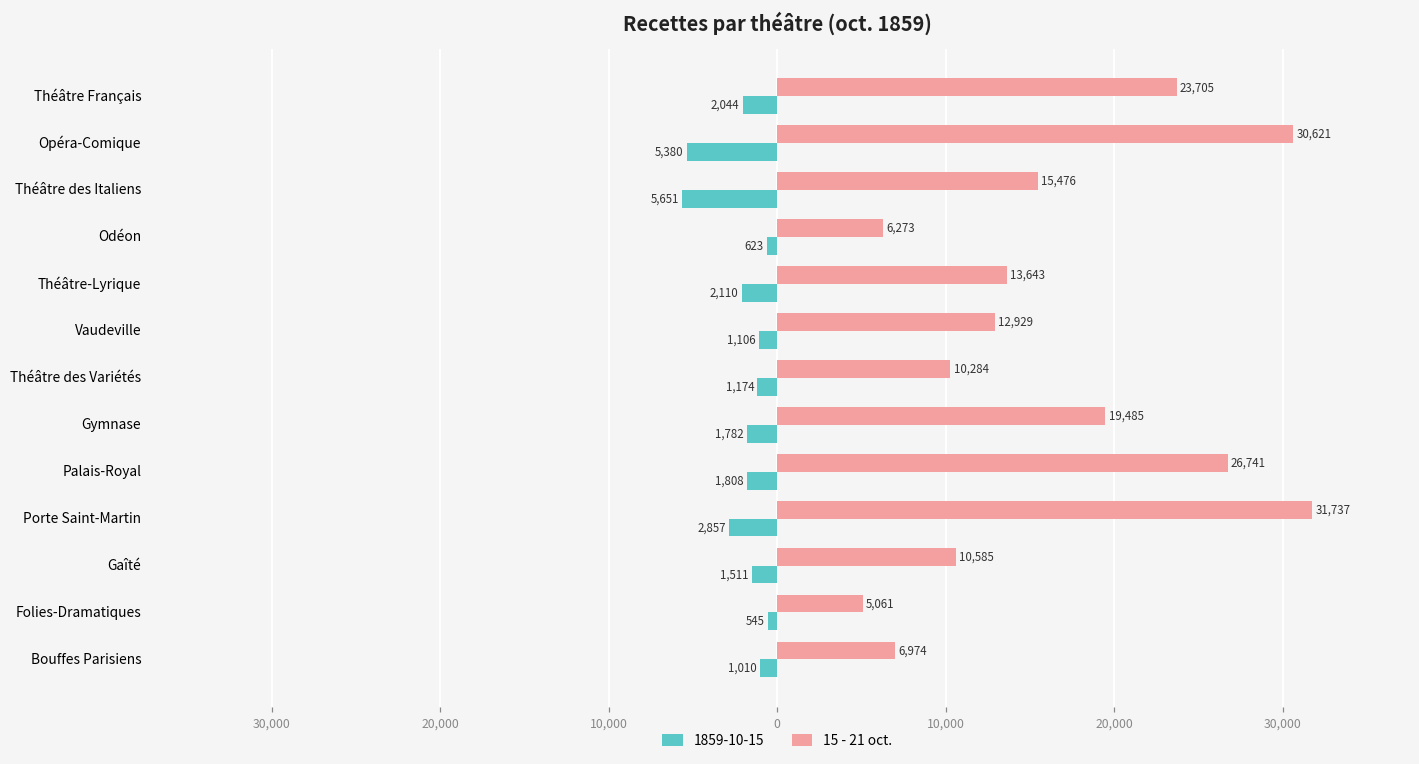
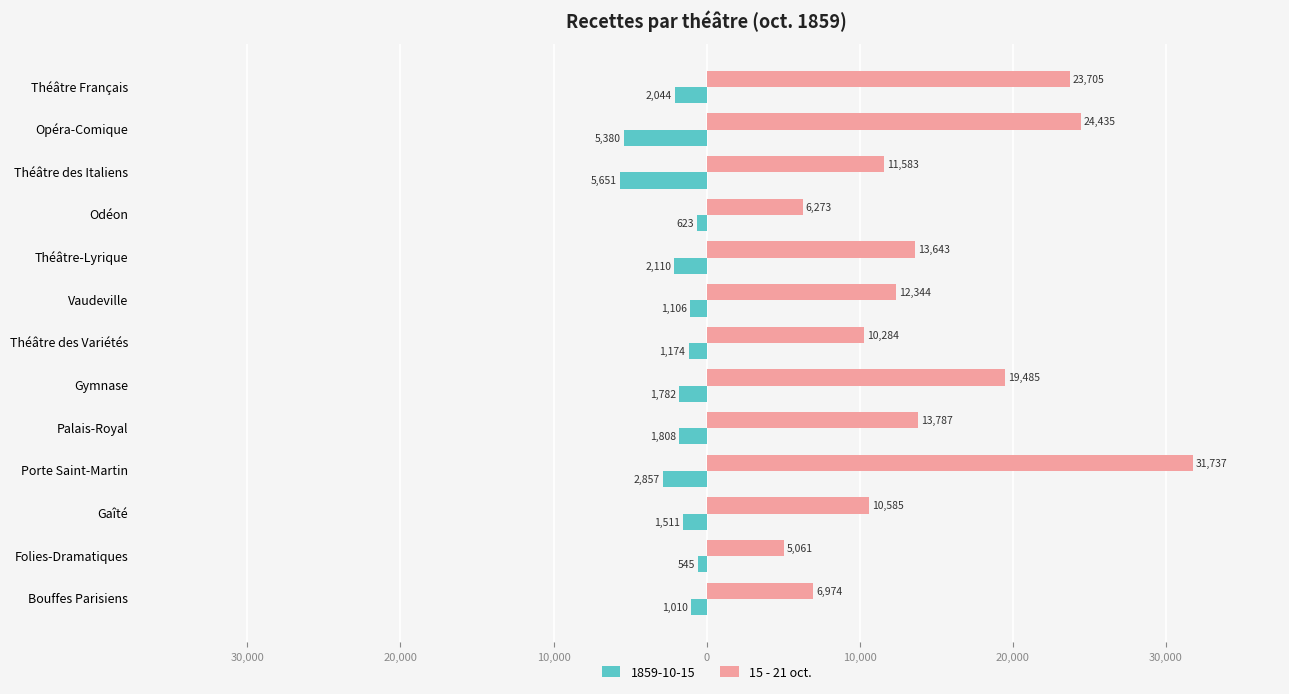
15 - 21 oct., Opéra-Comique: 30,621 -> 24,435
15 - 21 oct., Théâtre des Italiens: 15,476 -> 11,583
15 - 21 oct., Vaudeville: 12,929 -> 12,344
15 - 21 oct., Palais-Royal: 26,741 -> 13,787
